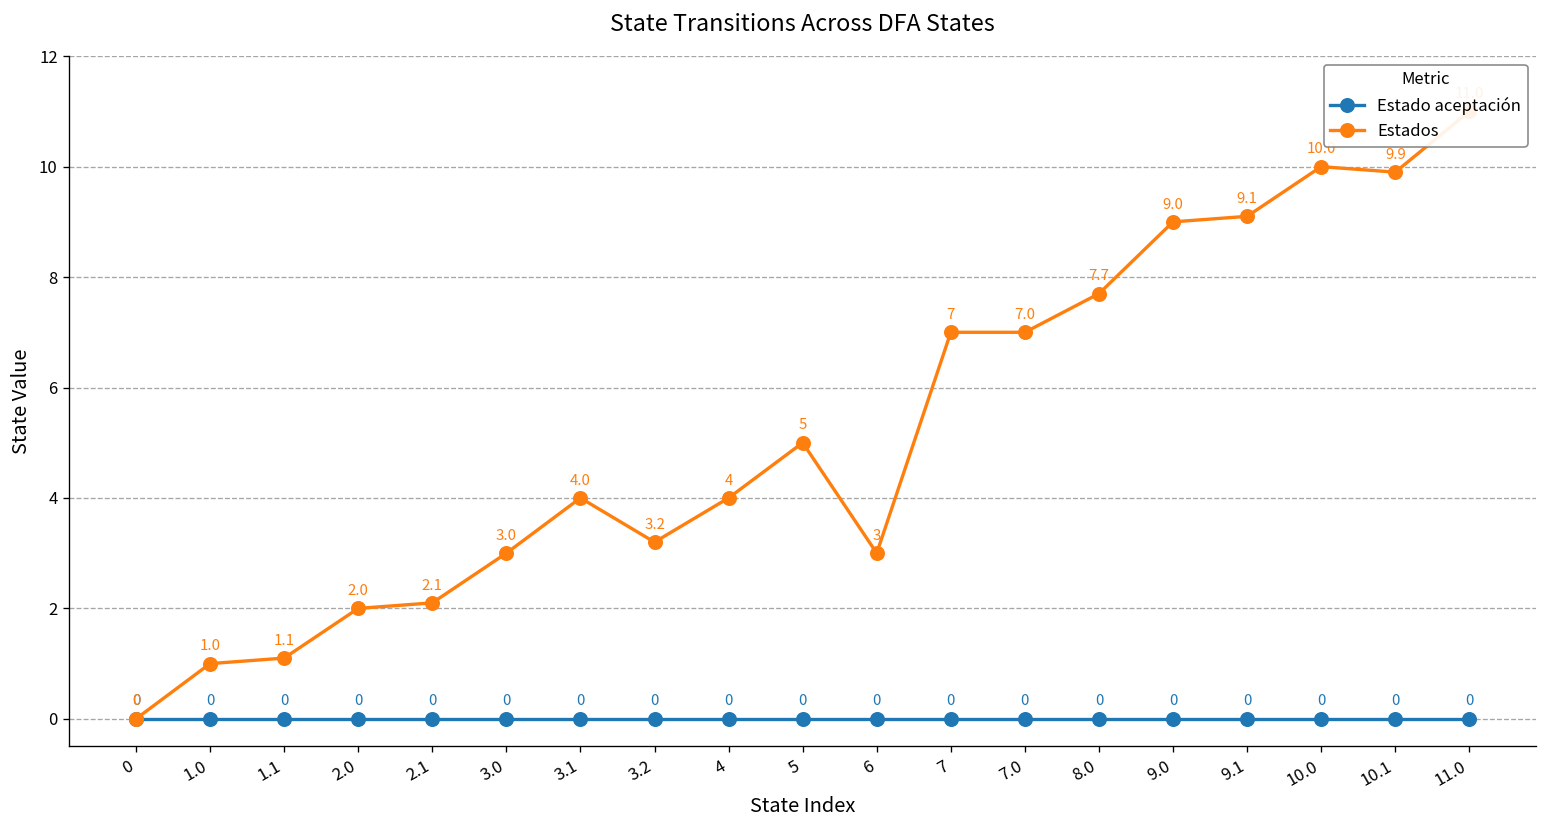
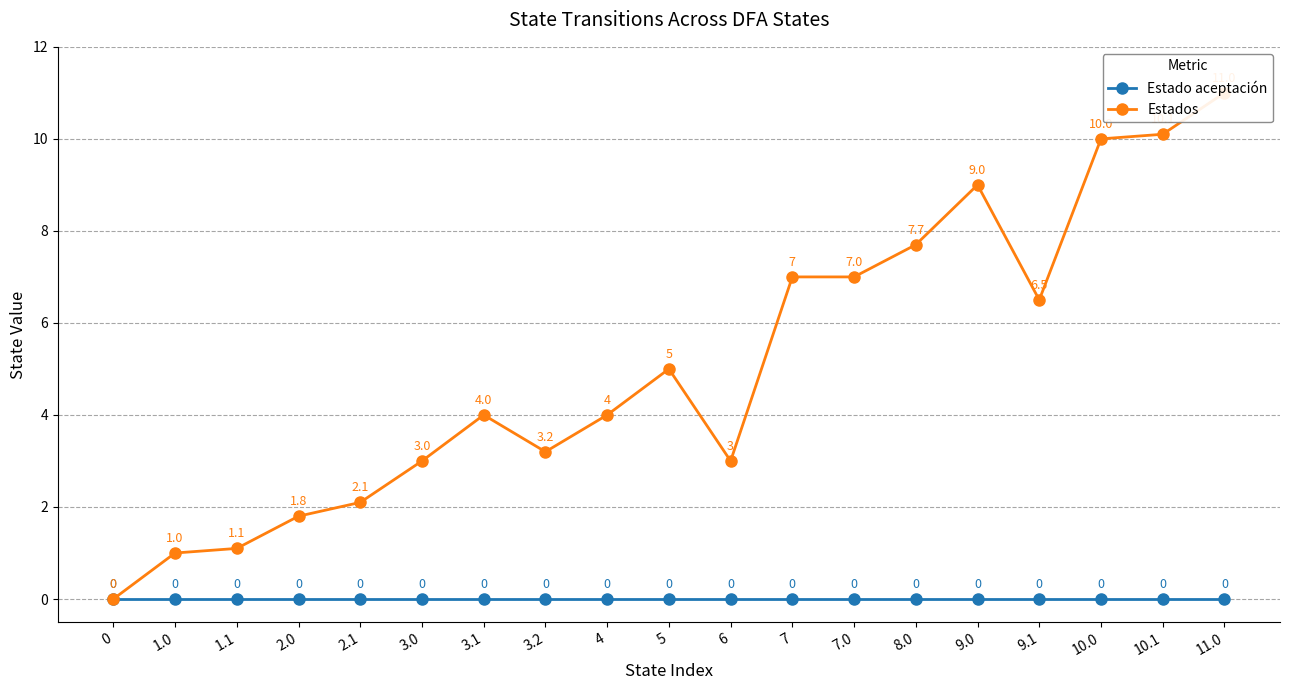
Estados, 2.0: 2.0 -> 1.8
Estados, 9.1: 9.1 -> 6.5
Estados, 10.1: 9.9 -> 10.1
